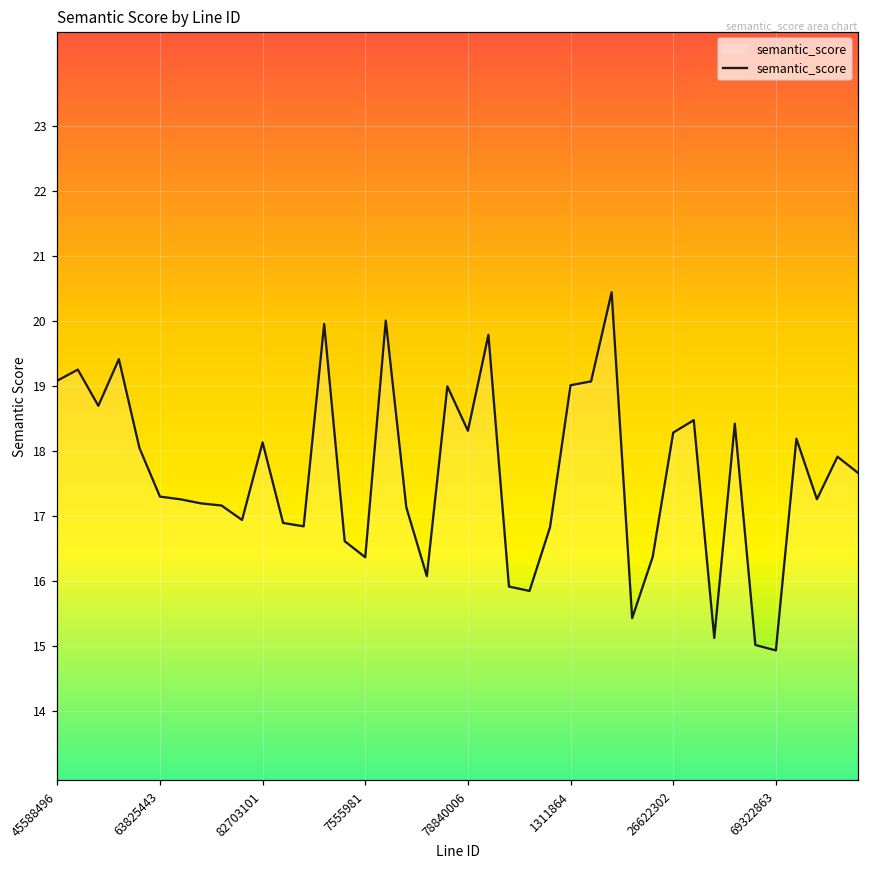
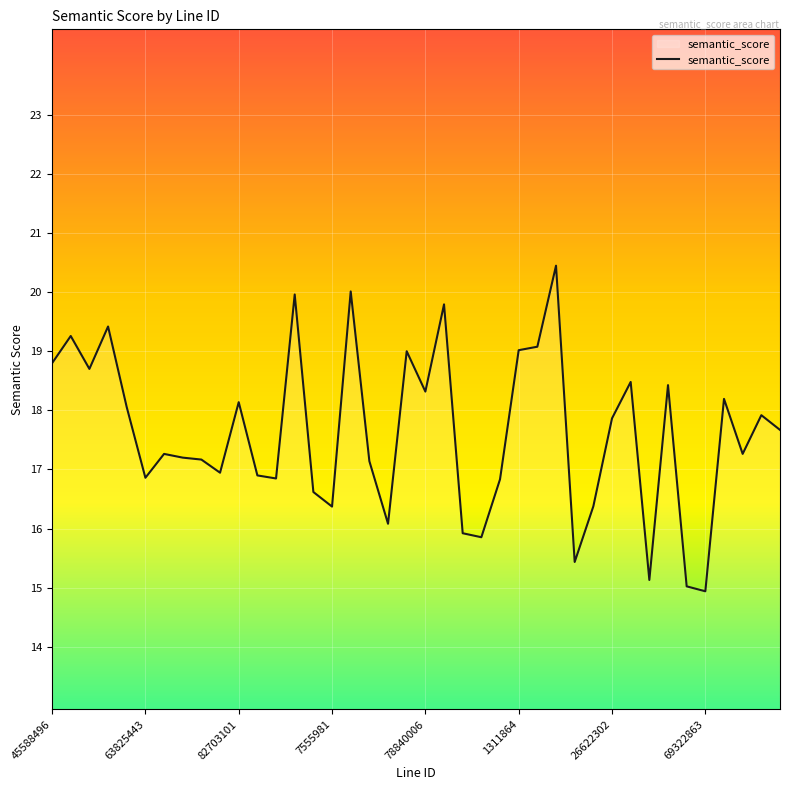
45588496: 19.1 -> 18.8
63825443: 17.3 -> 16.9
26622302: 18.3 -> 17.9
